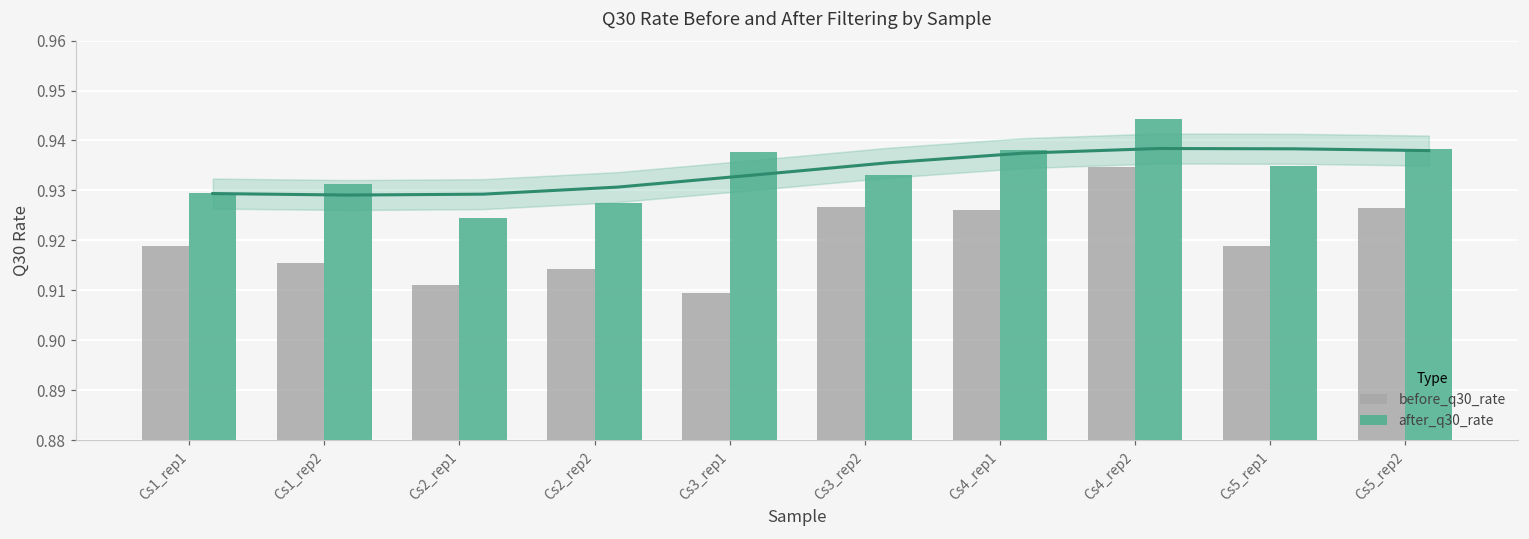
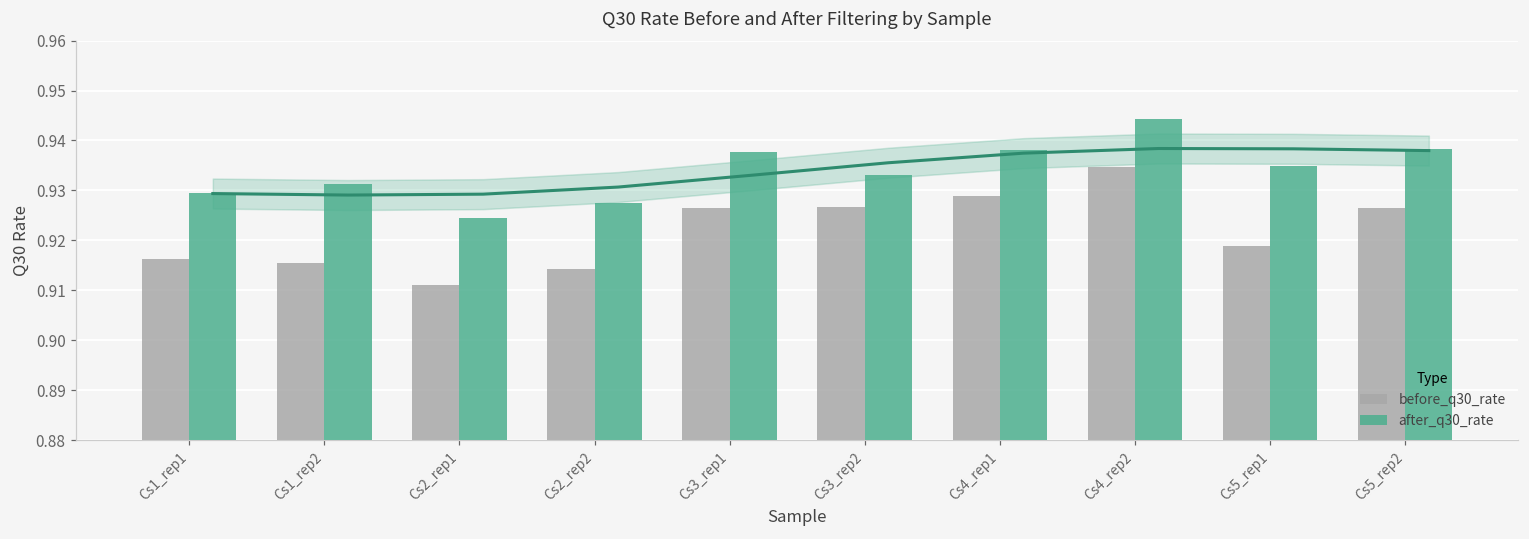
before_q30_rate, Cs1_rep1: 0.919 -> 0.916
before_q30_rate, Cs3_rep1: 0.910 -> 0.926
before_q30_rate, Cs4_rep1: 0.926 -> 0.929
